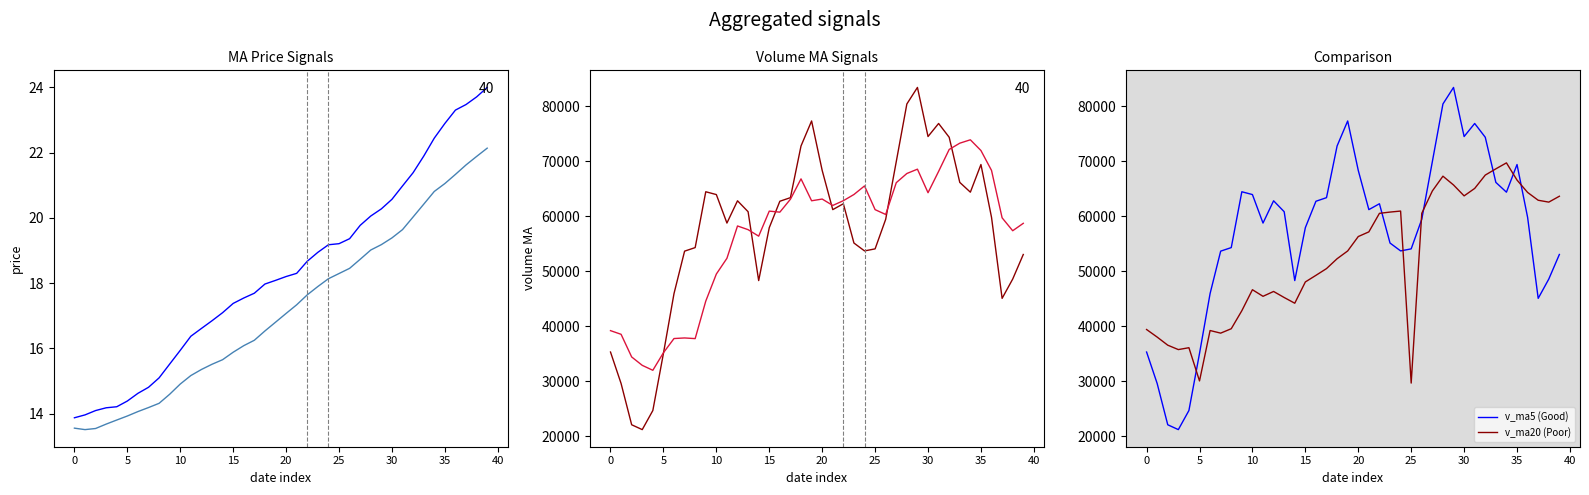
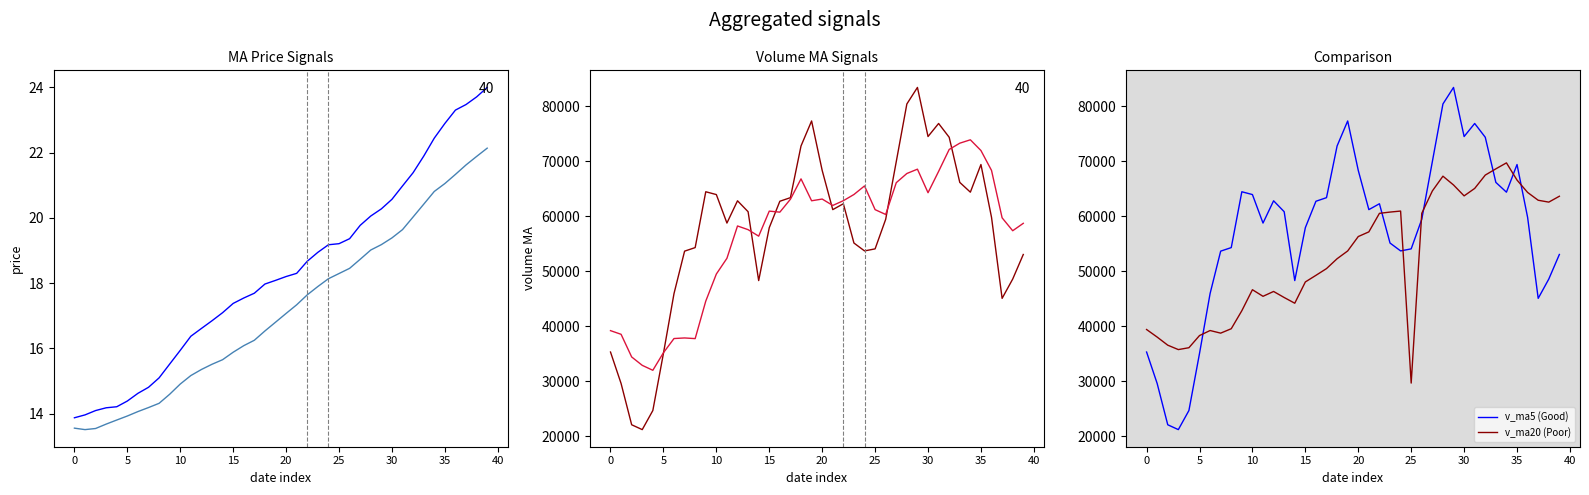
Comparison, v_ma20 (Poor), 5: 30000 -> 38000
